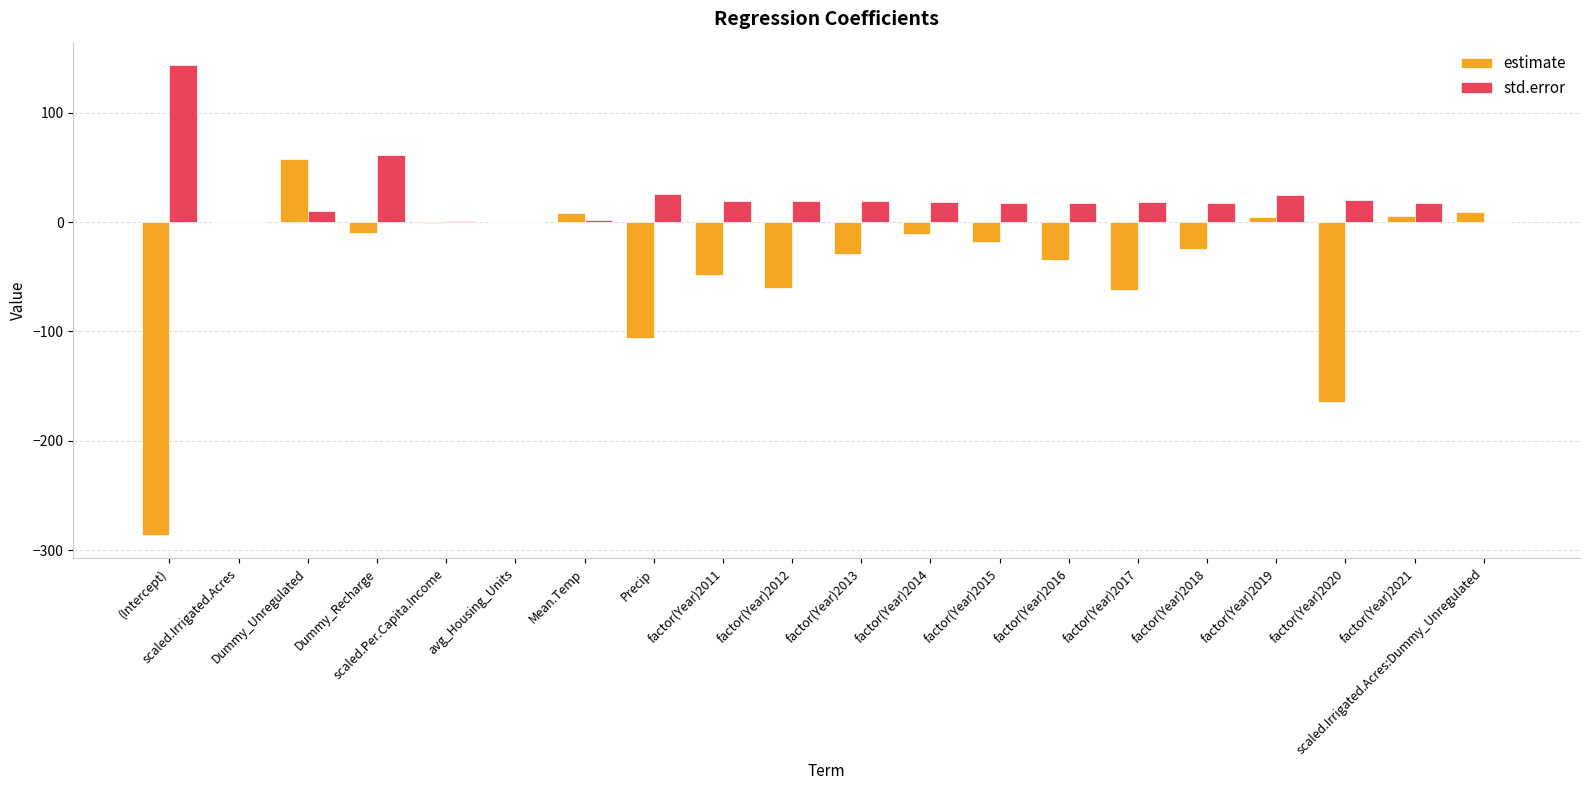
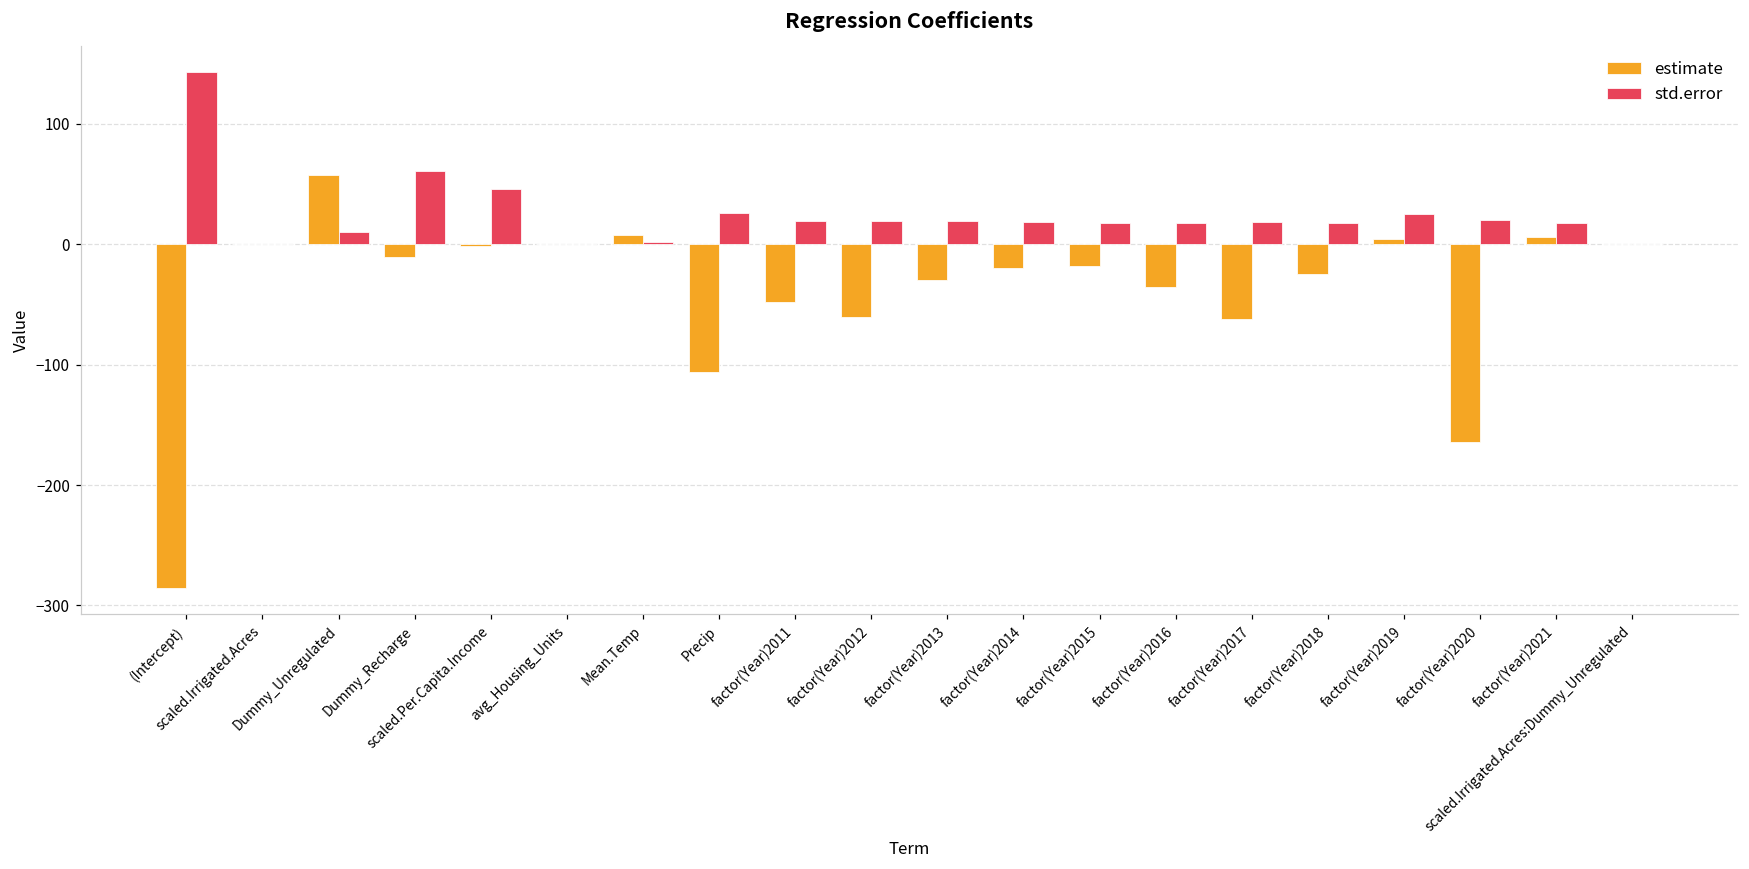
std.error, scaled.Per.Capita.Income: 1 -> 46
estimate, factor(Year)2014: -11 -> -20
estimate, scaled.Irrigated.Acres:Dummy_Unregulated: 9 -> 0
